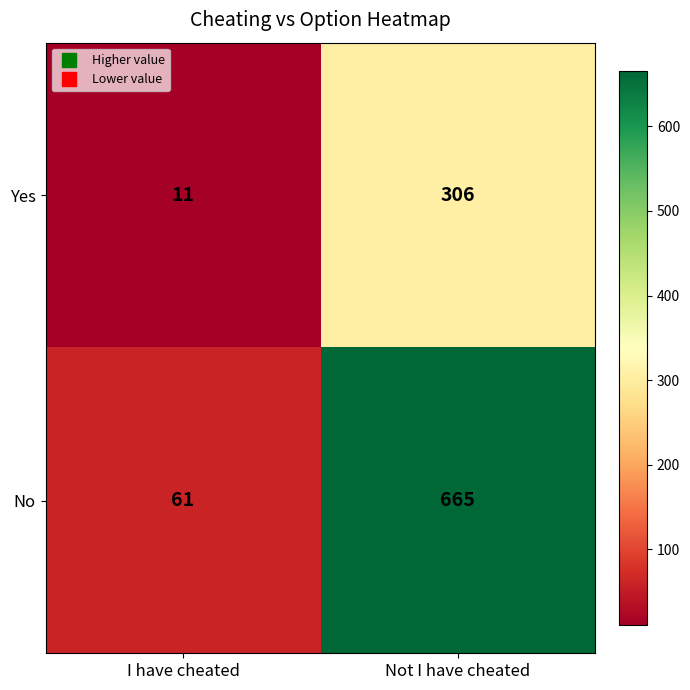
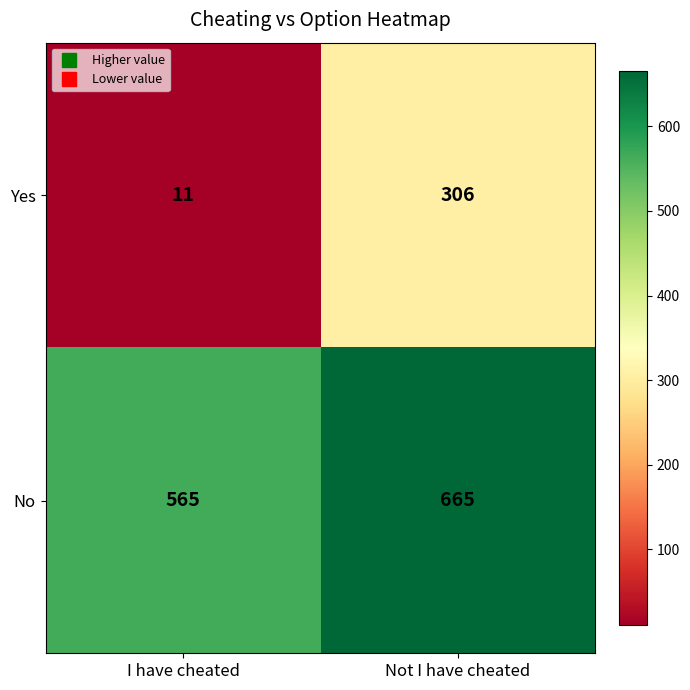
No, I have cheated: 61 -> 565
